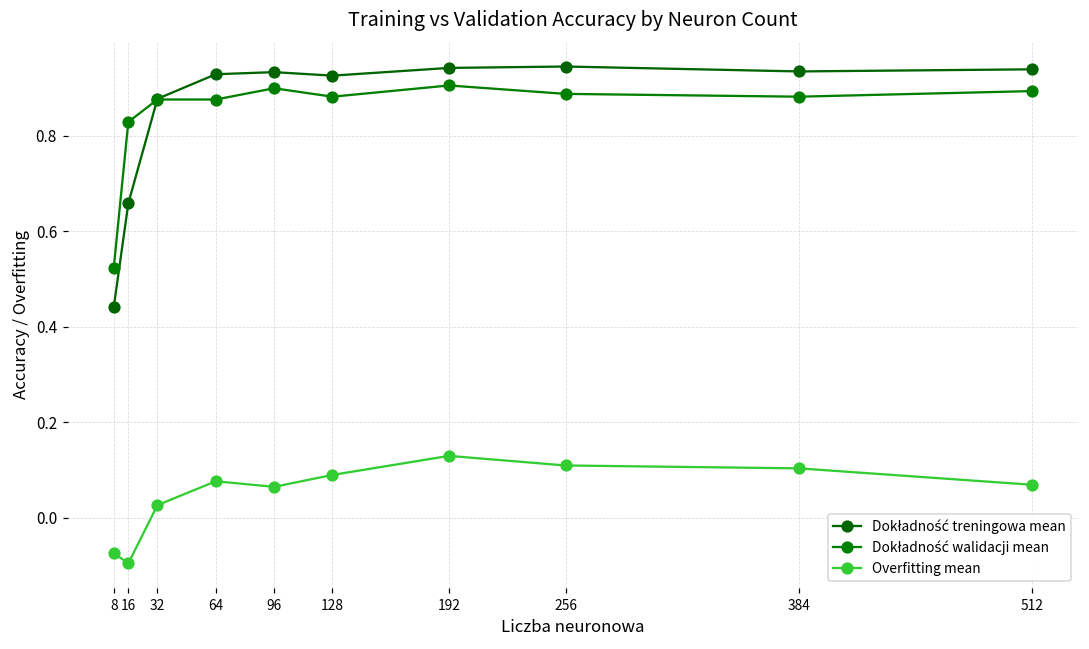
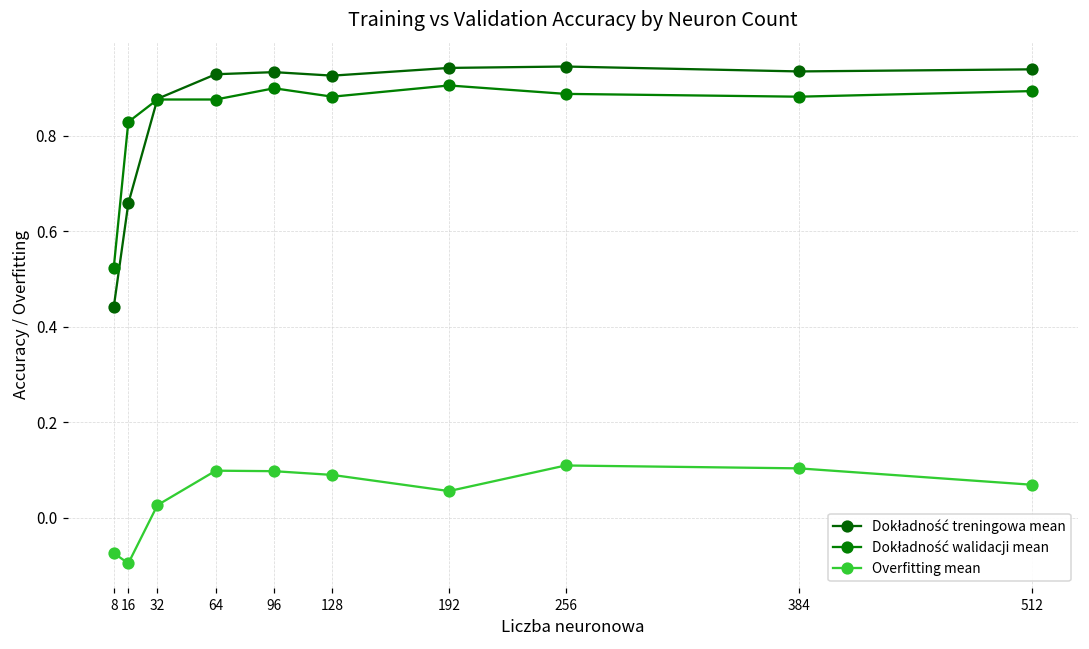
Overfitting mean, 64: 0.08 -> 0.10
Overfitting mean, 96: 0.06 -> 0.10
Overfitting mean, 192: 0.13 -> 0.06
